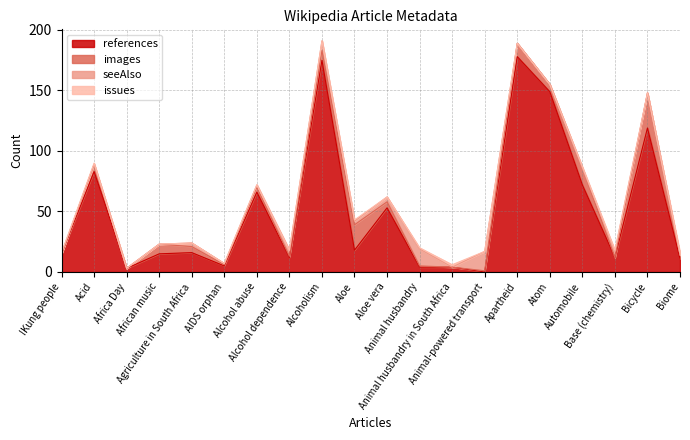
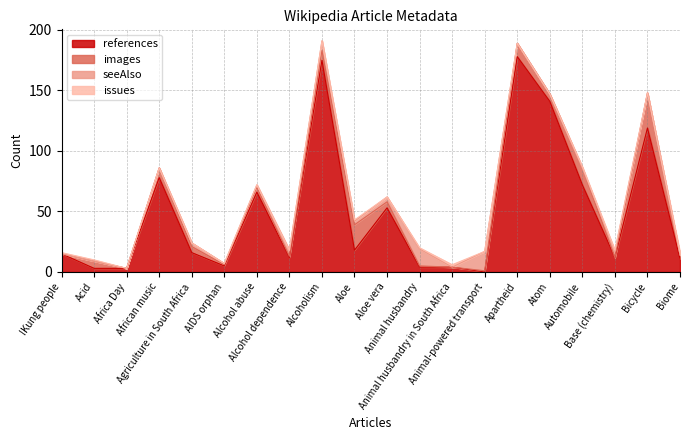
references, Acid: 83 -> 3
references, African music: 15 -> 78
references, Atom: 149 -> 141
